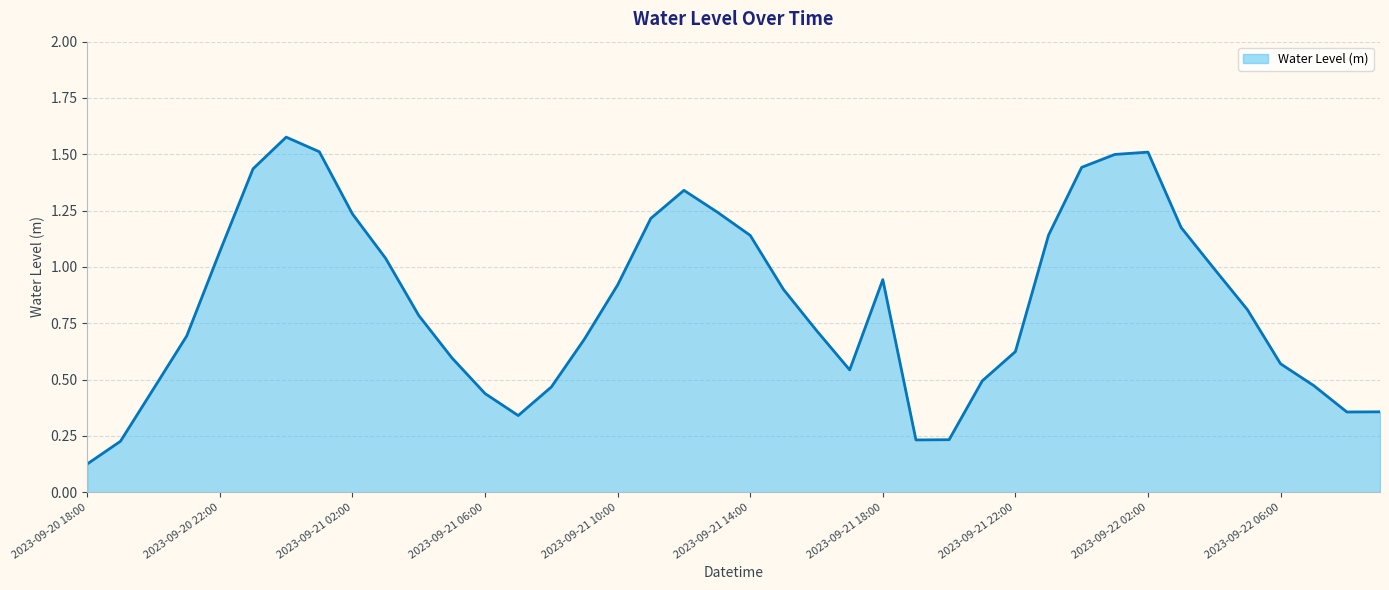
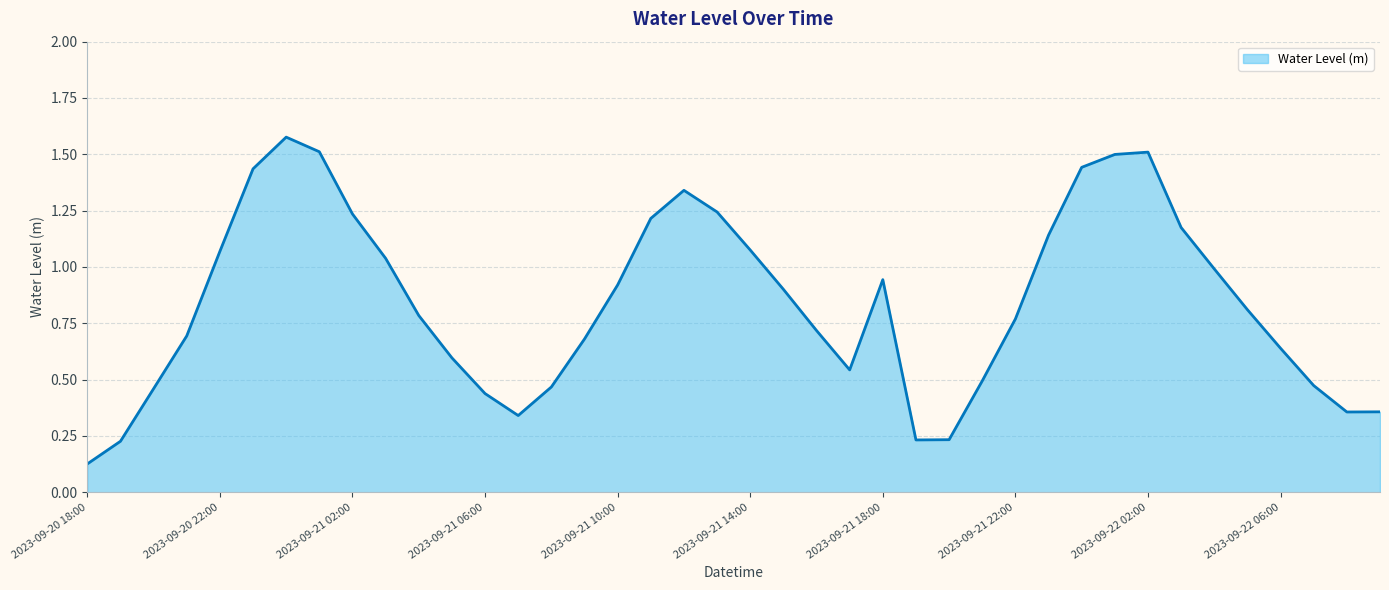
2023-09-21 14:00: 1.14 -> 1.08
2023-09-21 22:00: 0.62 -> 0.77
2023-09-22 06:00: 0.57 -> 0.64
